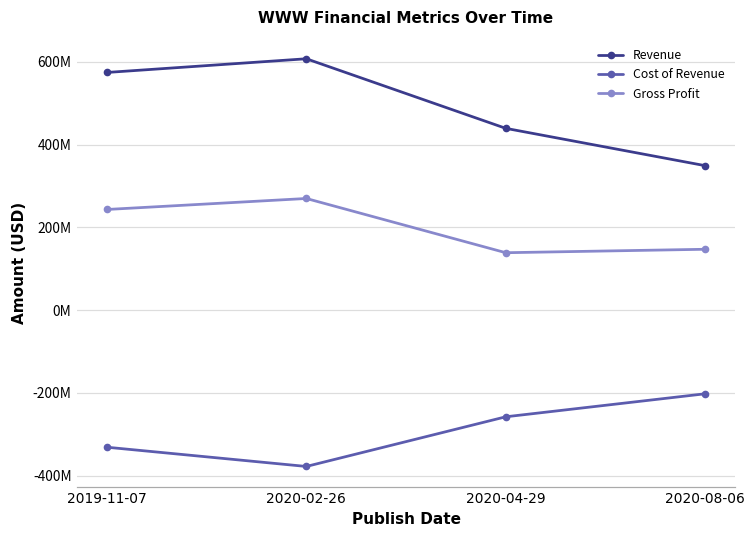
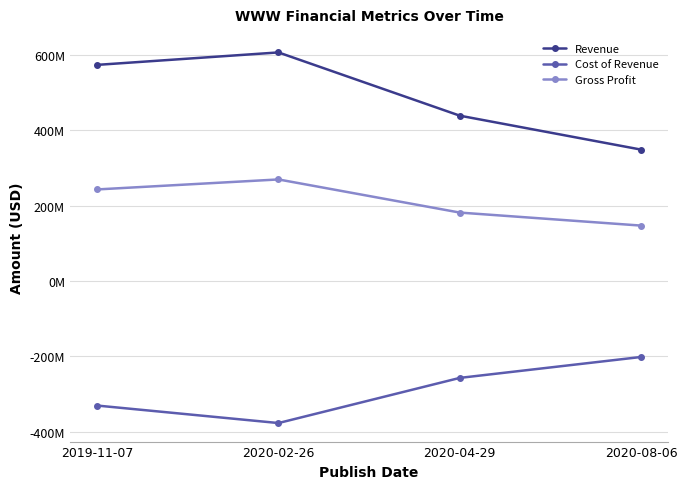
Gross Profit, 2020-04-29: 140000000 -> 180000000
